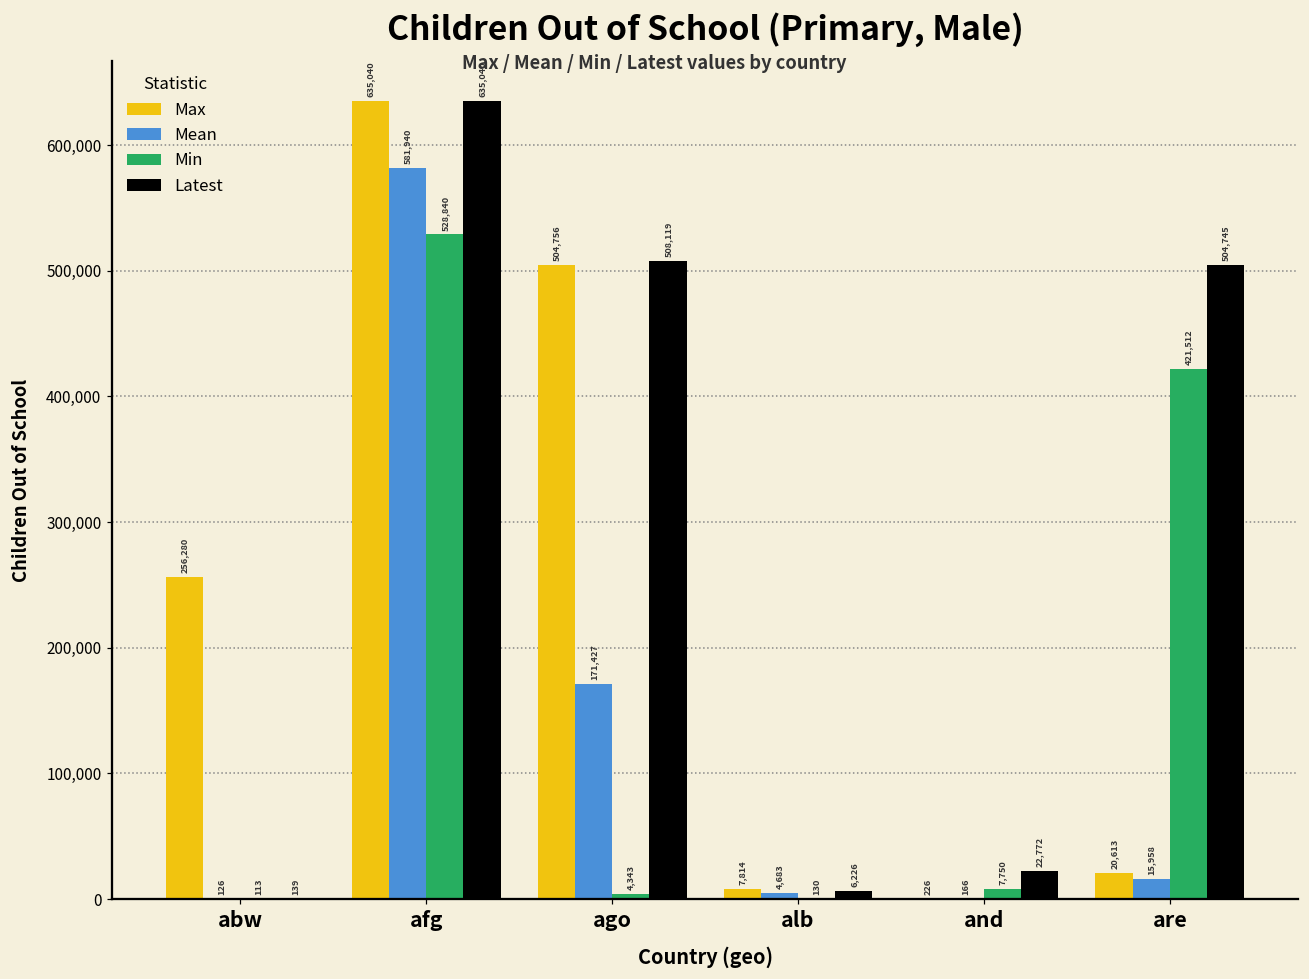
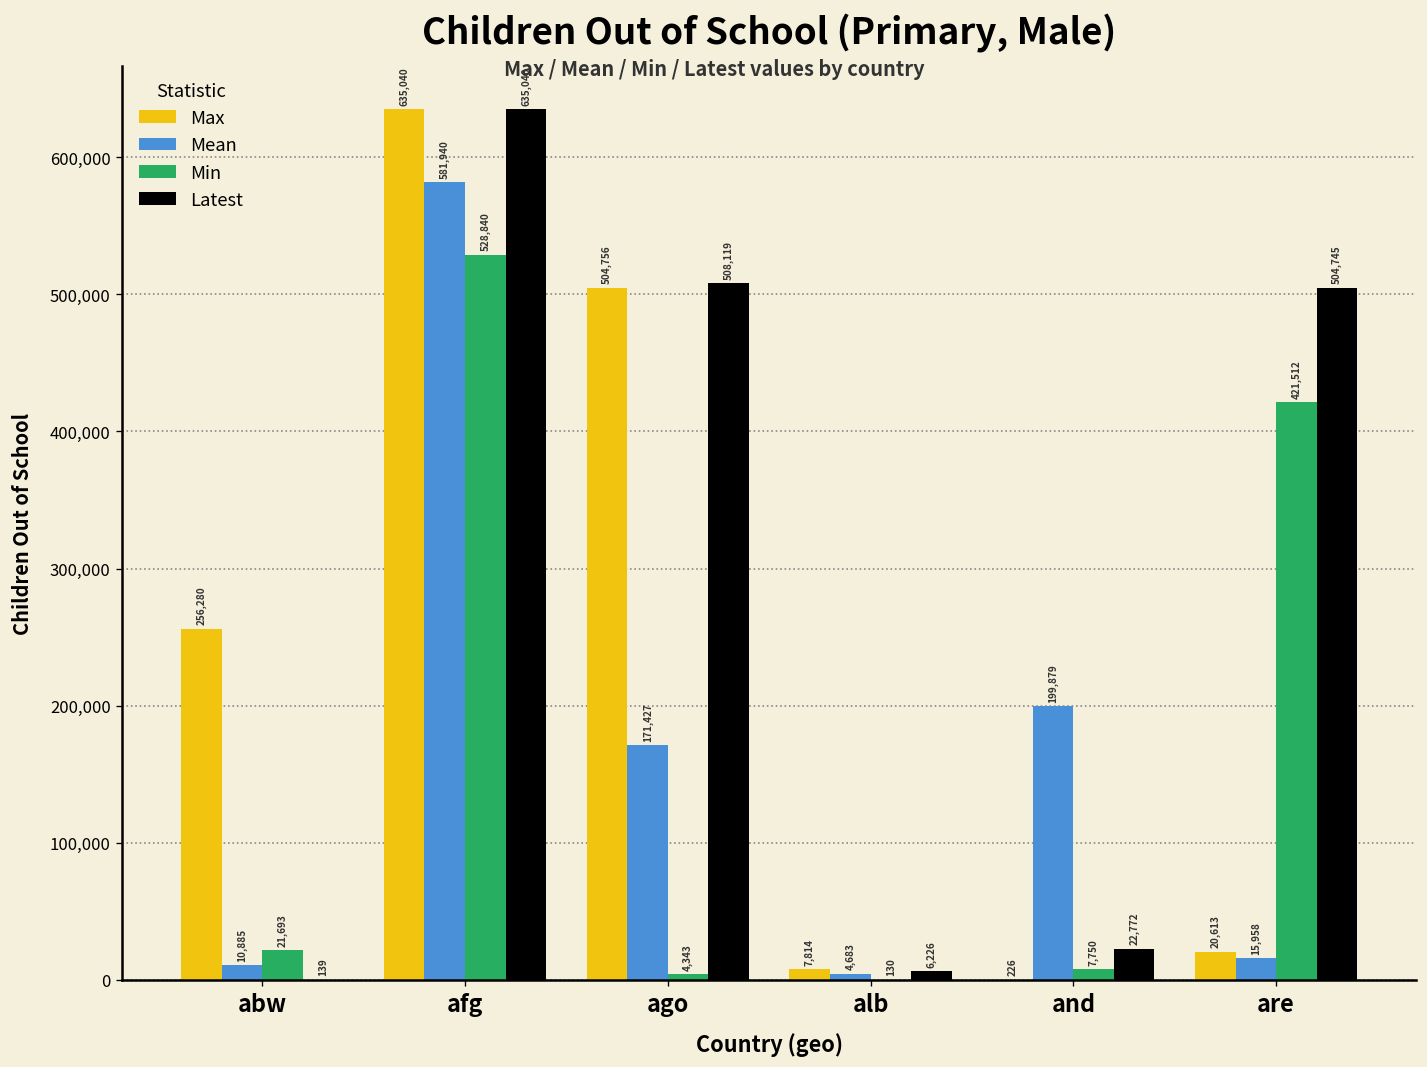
Mean, abw: 126 -> 10,885
Min, abw: 113 -> 21,693
Mean, and: 166 -> 199,879
